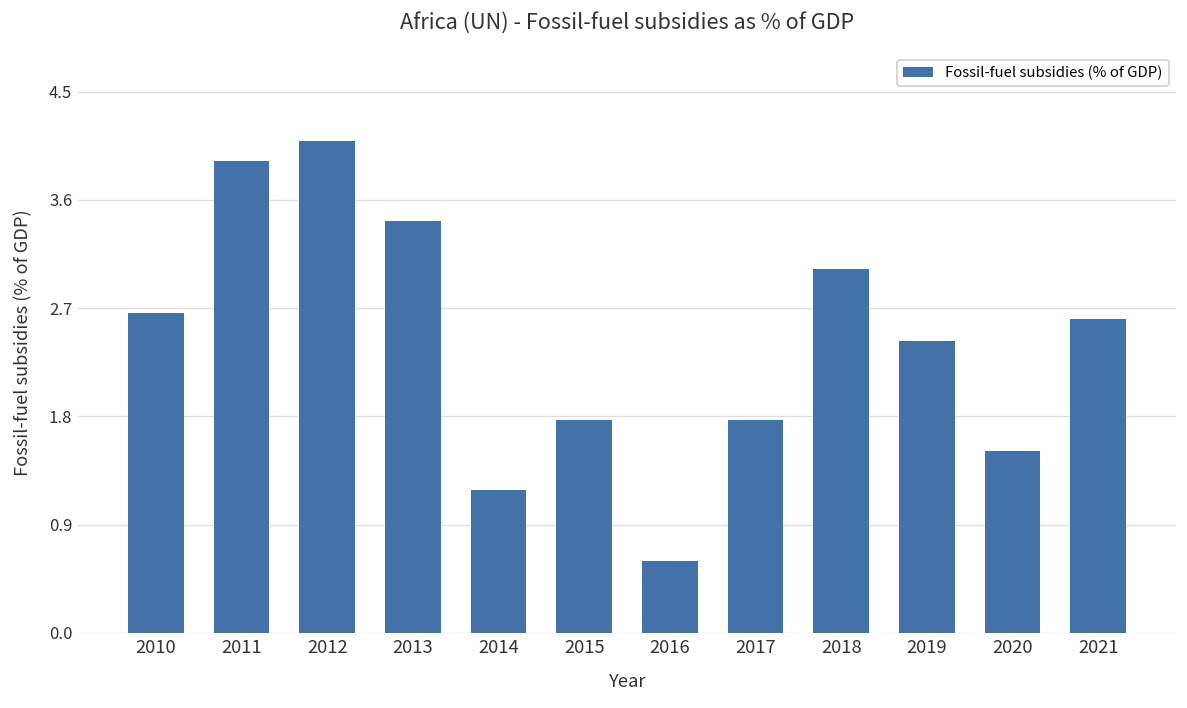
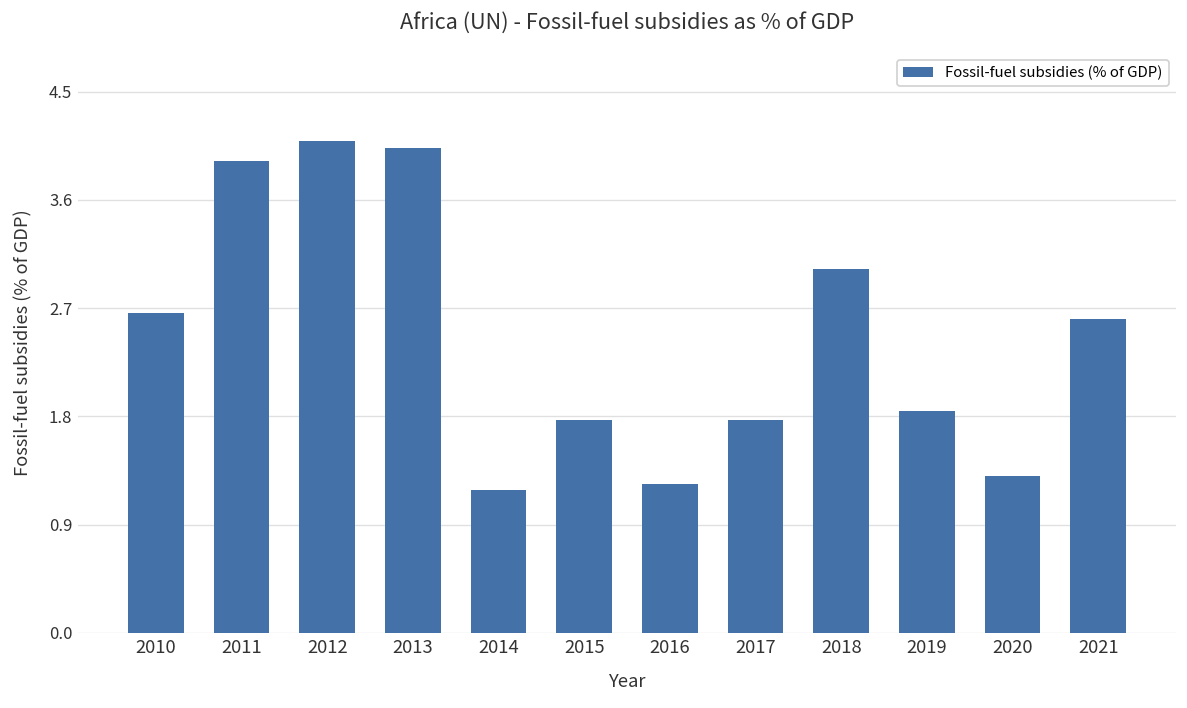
2013: 3.4 -> 4.0
2016: 0.59 -> 1.23
2019: 2.41 -> 1.83
2020: 1.50 -> 1.29
